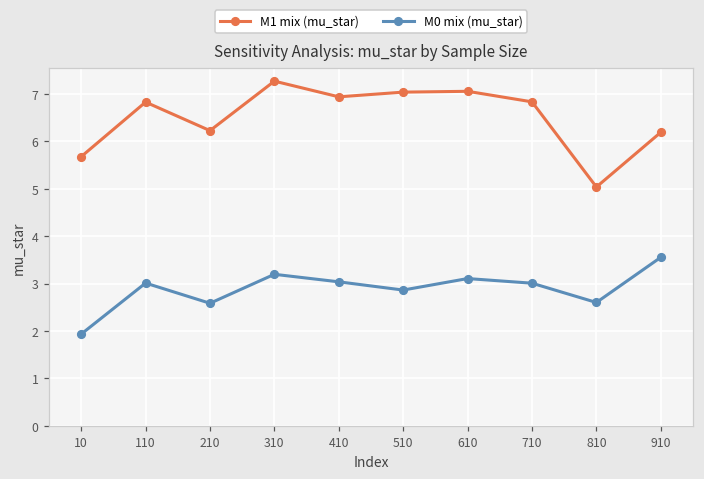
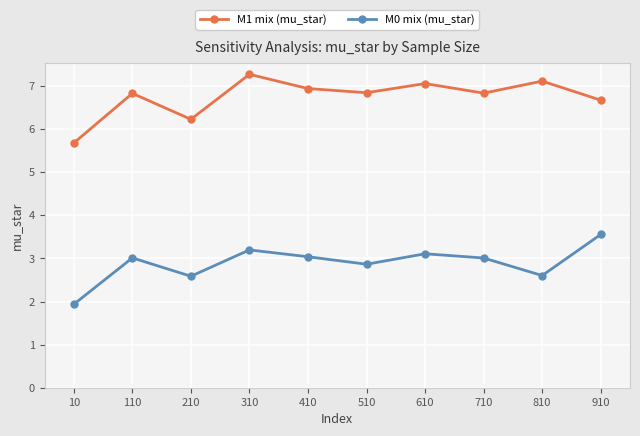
M1 mix (mu_star), 510: 7.0 -> 6.8
M1 mix (mu_star), 810: 5.0 -> 7.1
M1 mix (mu_star), 910: 6.2 -> 6.7
